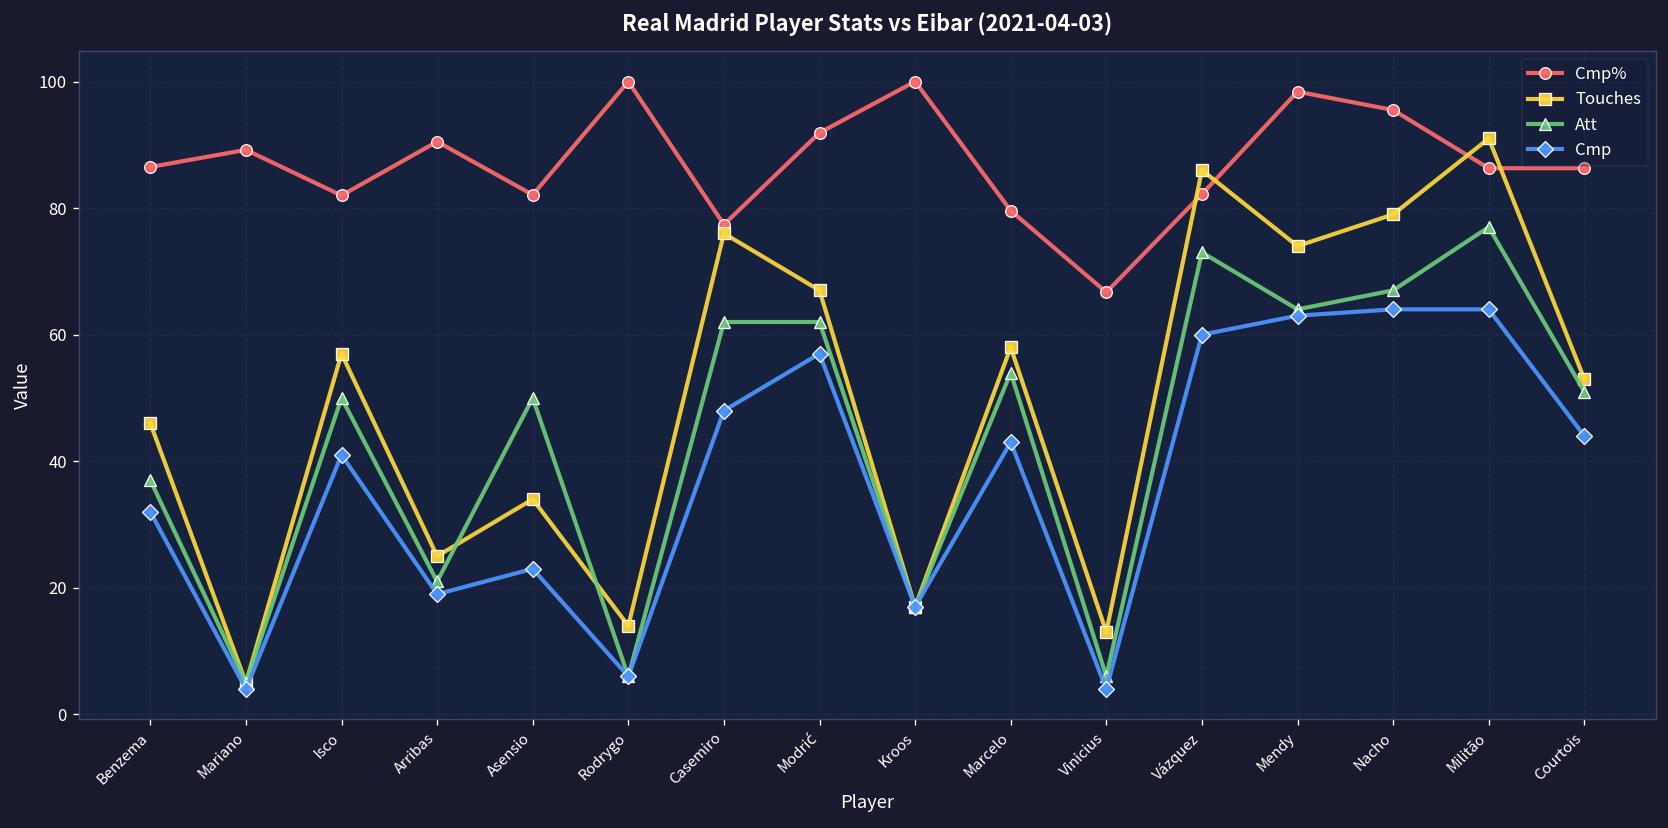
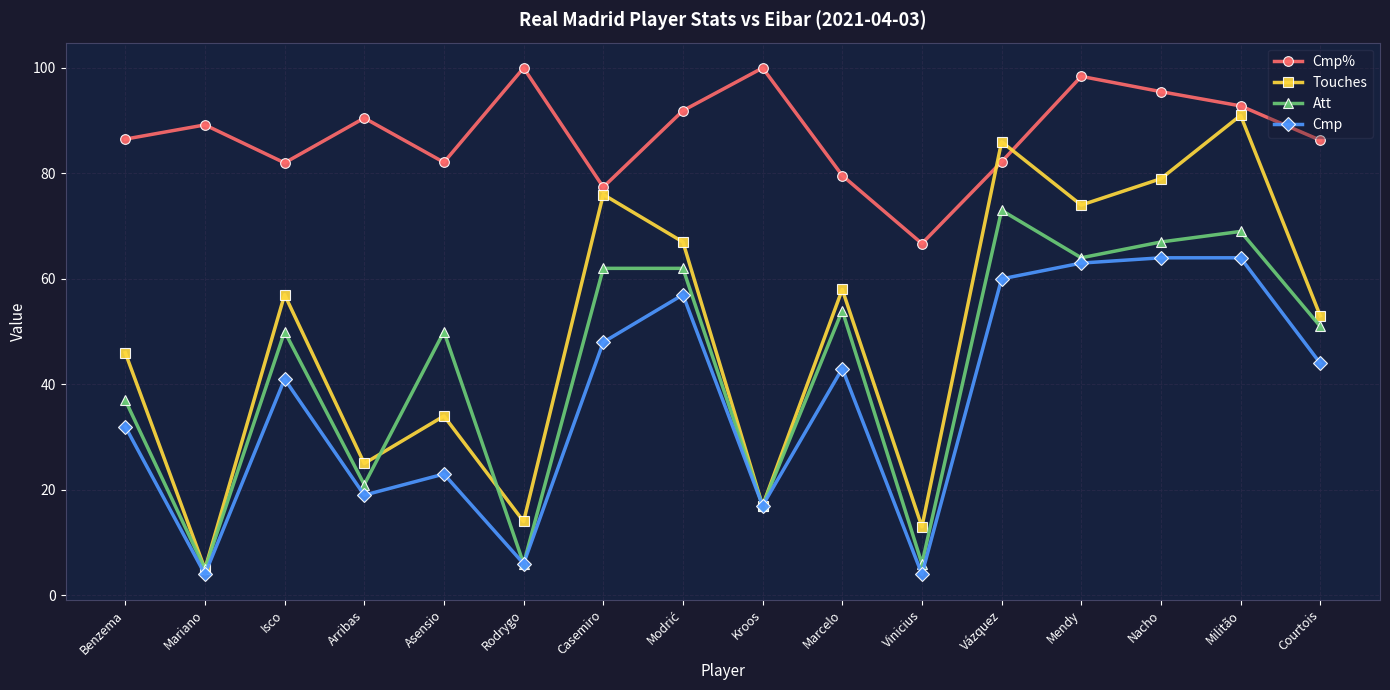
Cmp%, Militão: 86 -> 93
Att, Militão: 77 -> 69
